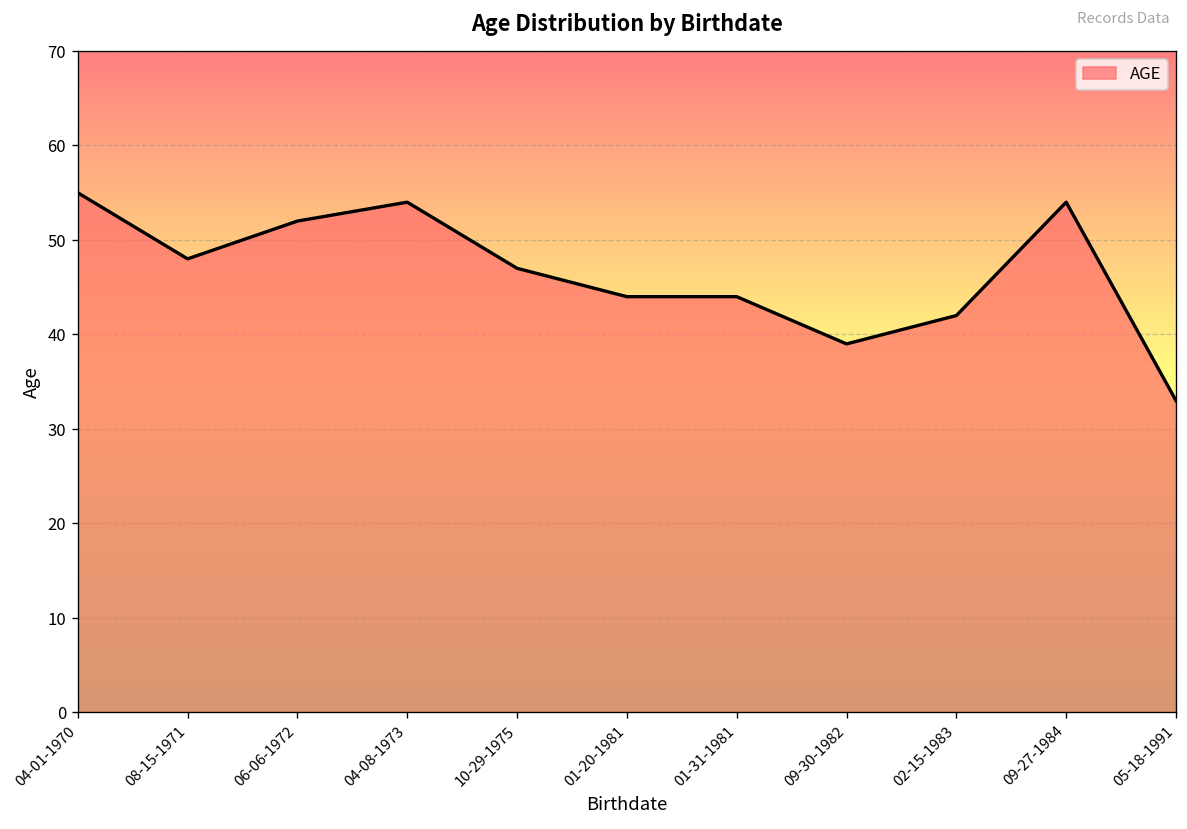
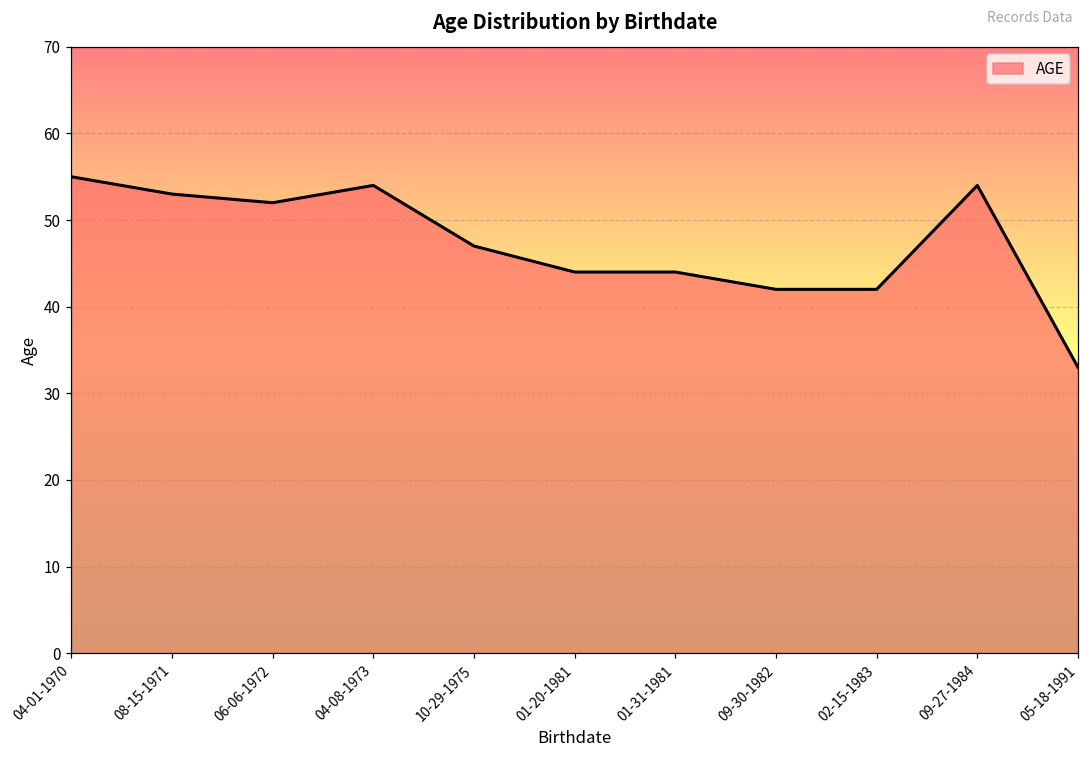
08-15-1971: 48 -> 53
09-30-1982: 39 -> 42
